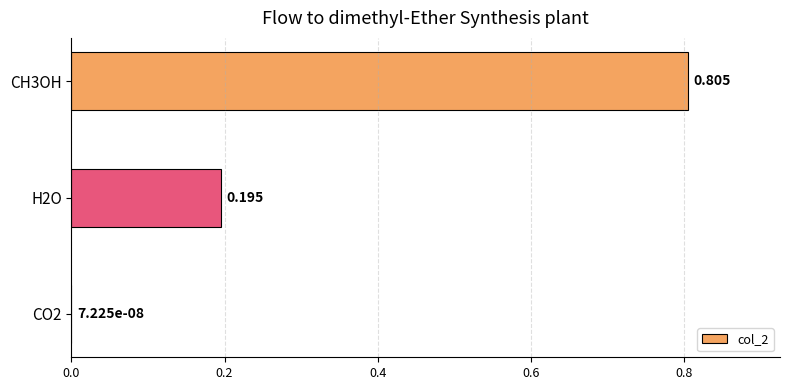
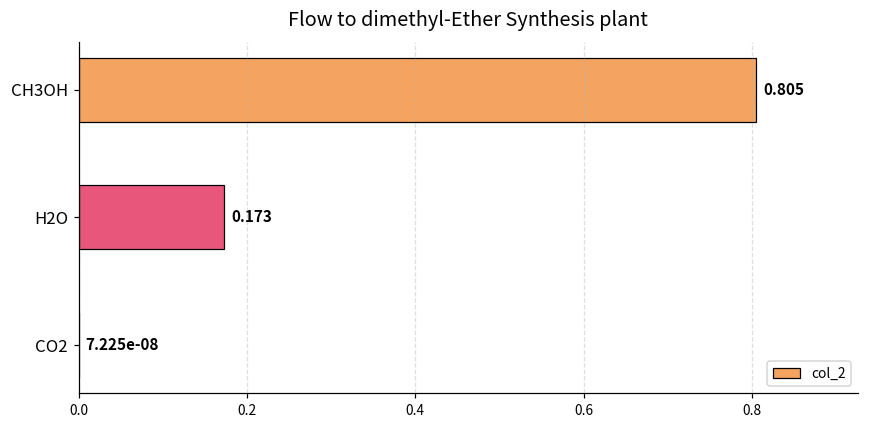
H2O: 0.195 -> 0.173
